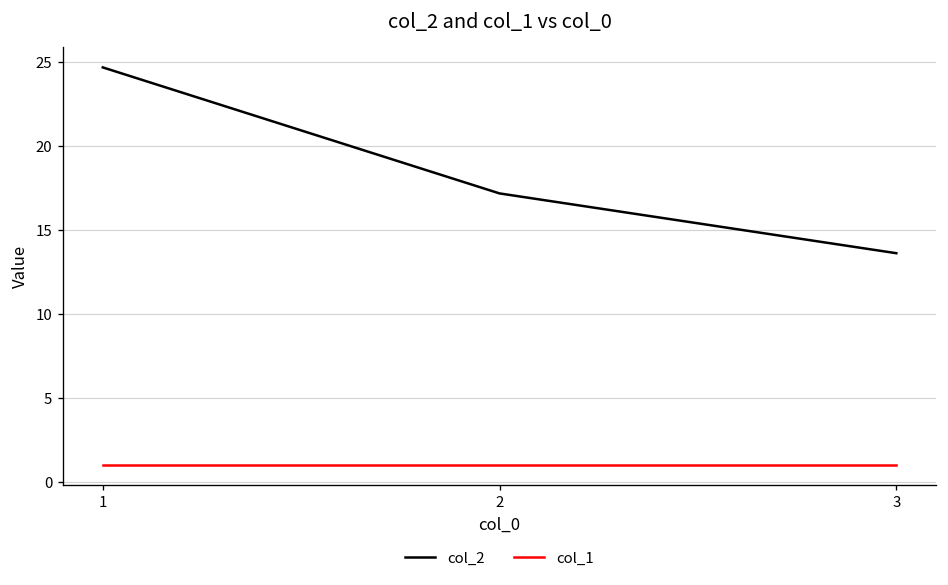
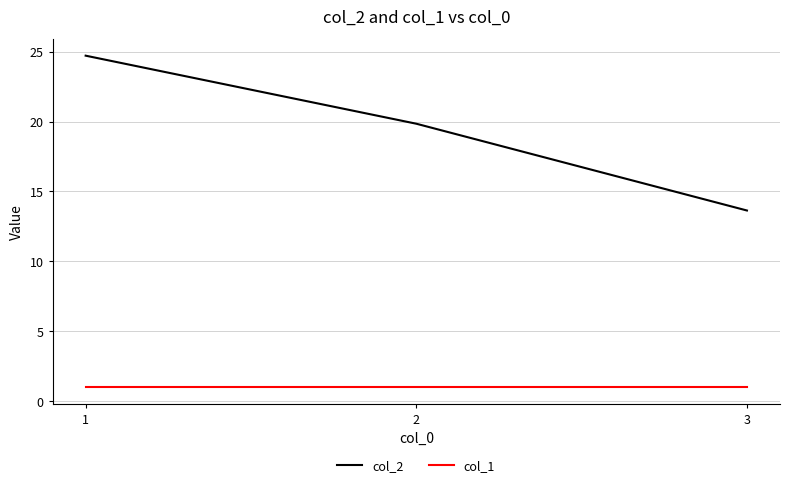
col_2, 2: 17.2 -> 19.8
